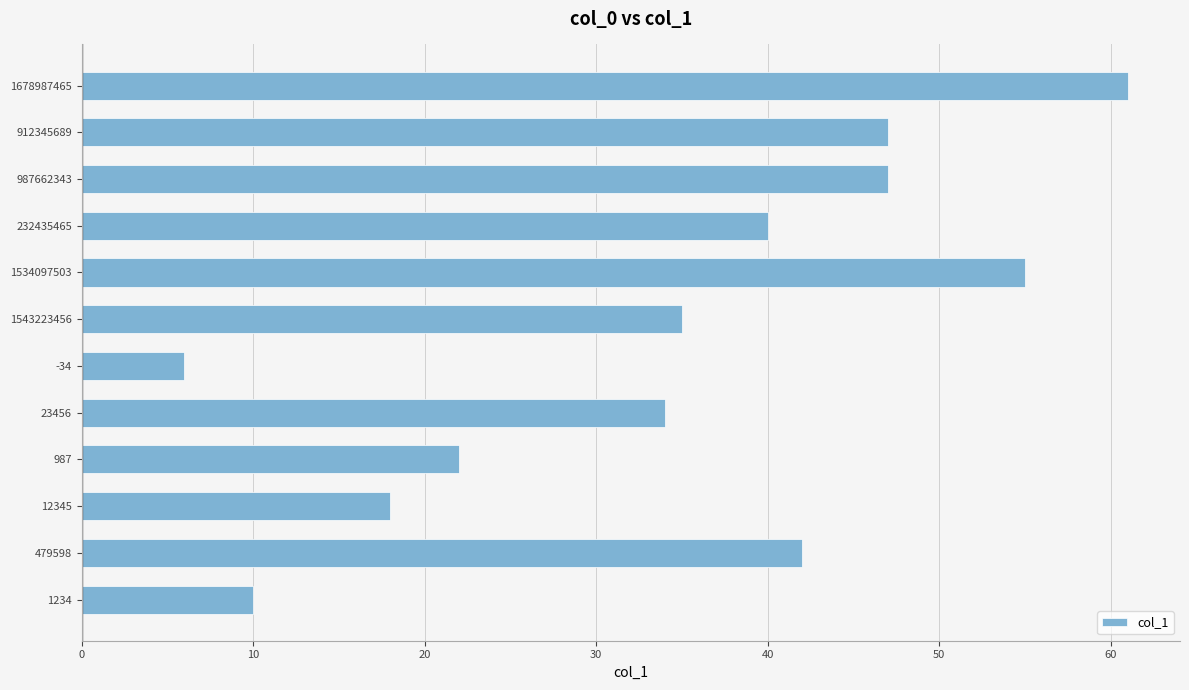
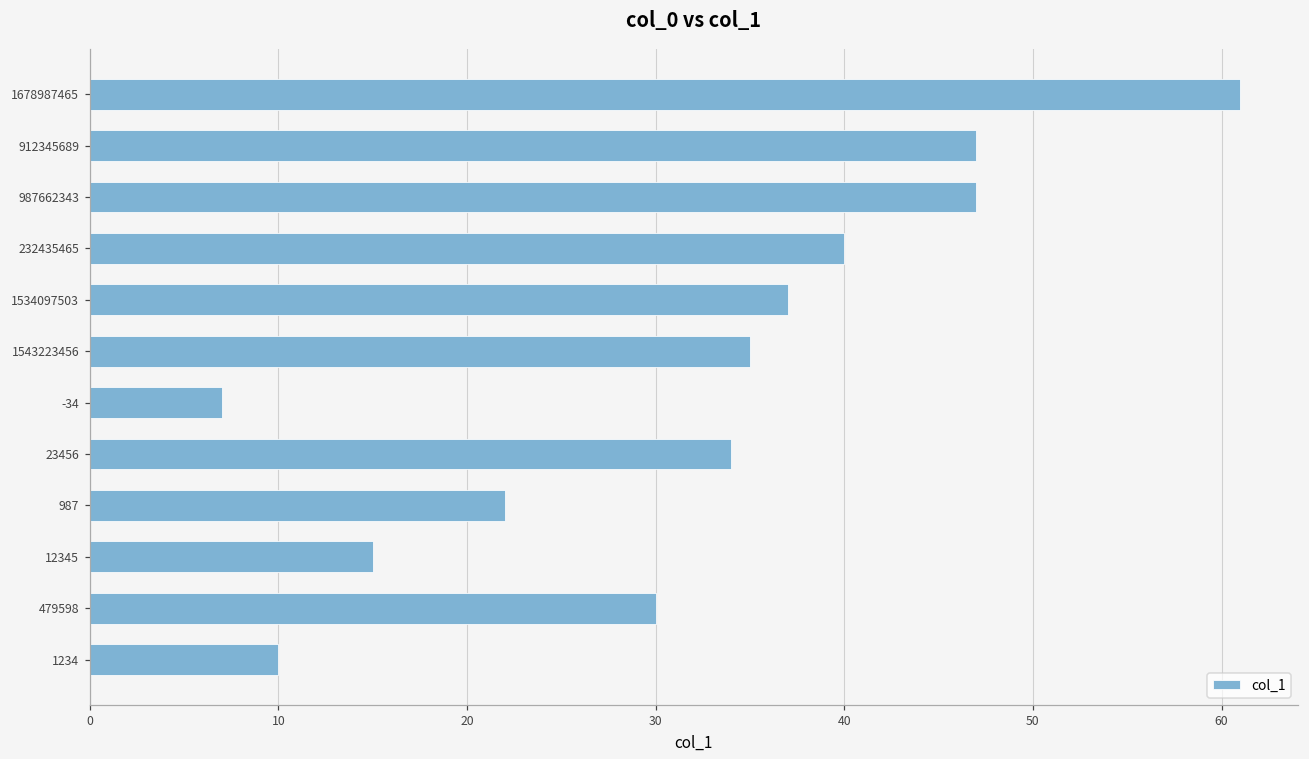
1534097503: 55 -> 37
-34: 6 -> 7
12345: 18 -> 15
479598: 42 -> 30
